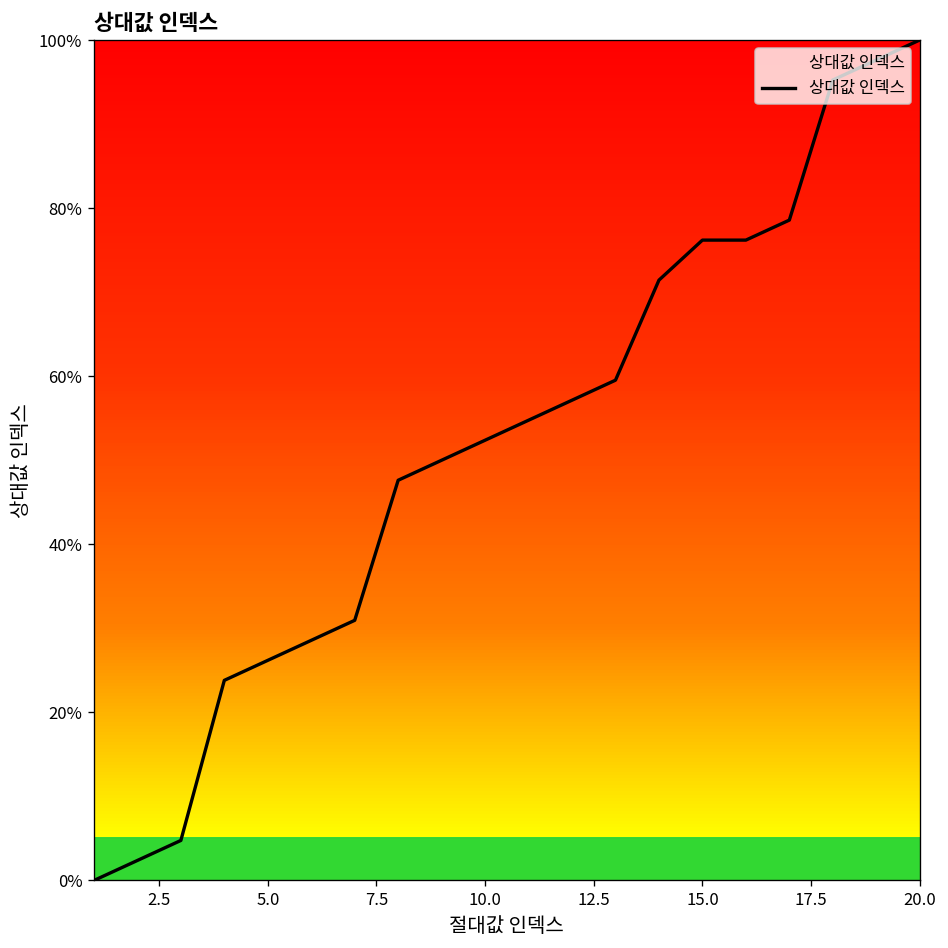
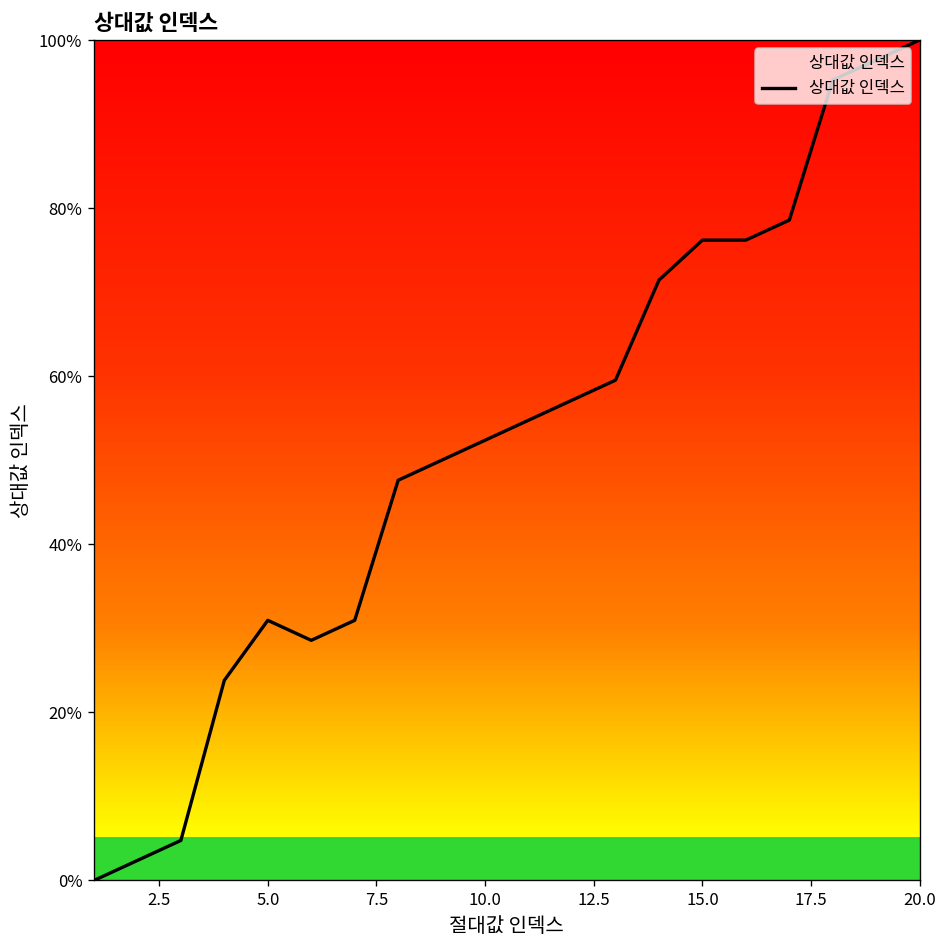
5.0: 26% -> 31%
